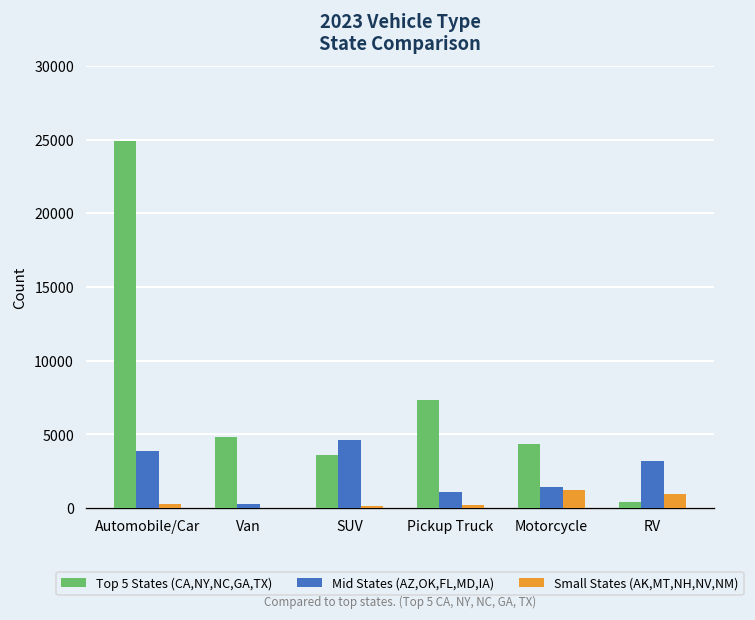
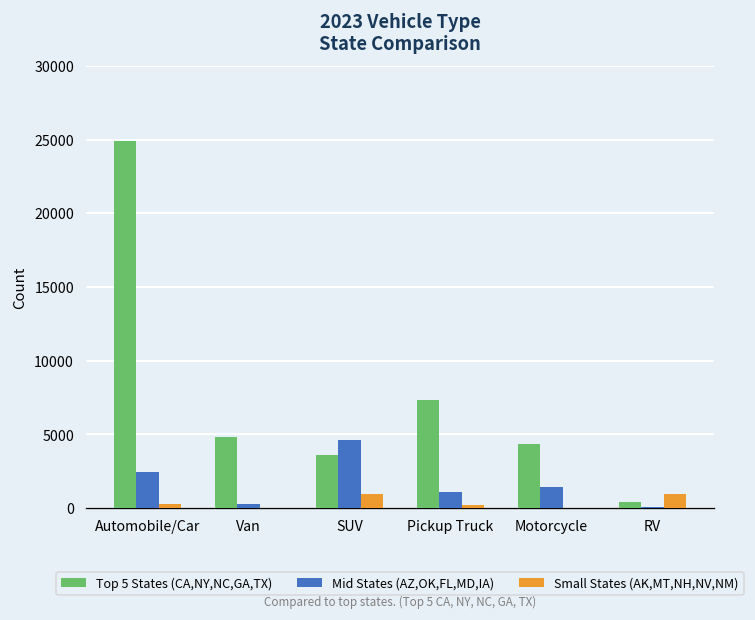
Mid States (AZ,OK,FL,MD,IA), Automobile/Car: 3900 -> 2400
Small States (AK,MT,NH,NV,NM), SUV: 200 -> 900
Small States (AK,MT,NH,NV,NM), Motorcycle: 1200 -> 0
Mid States (AZ,OK,FL,MD,IA), RV: 3200 -> 100
